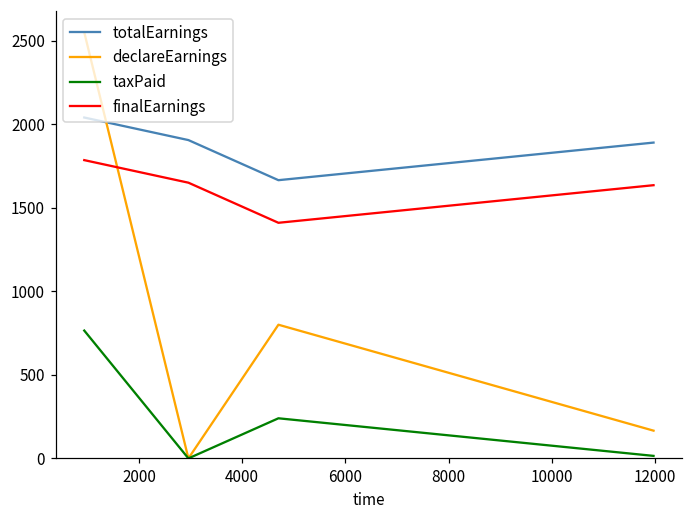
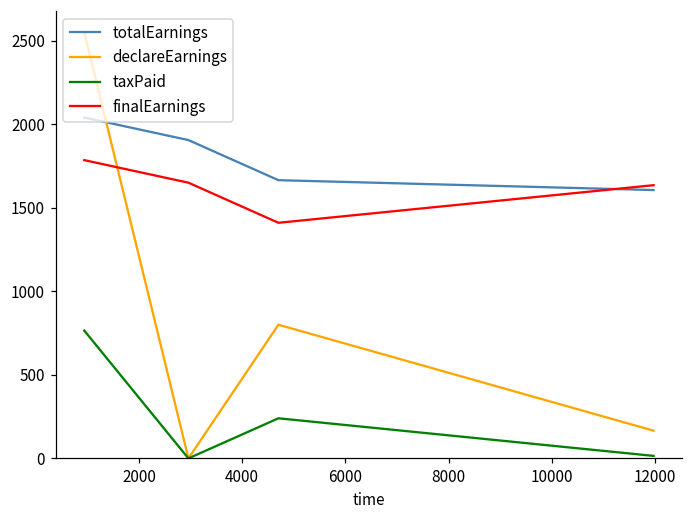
totalEarnings, 12000: 1890 -> 1610
